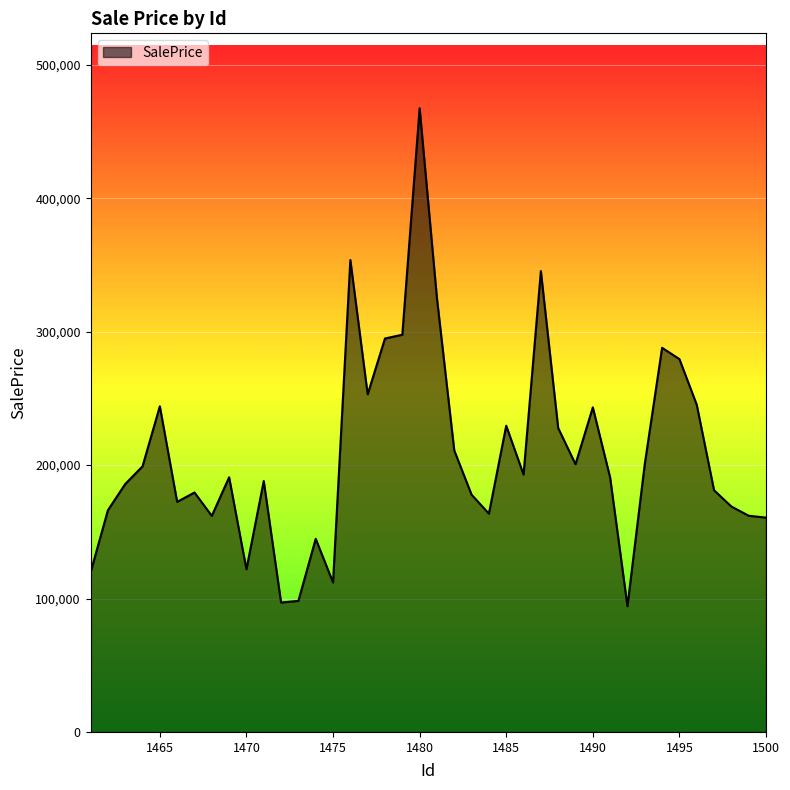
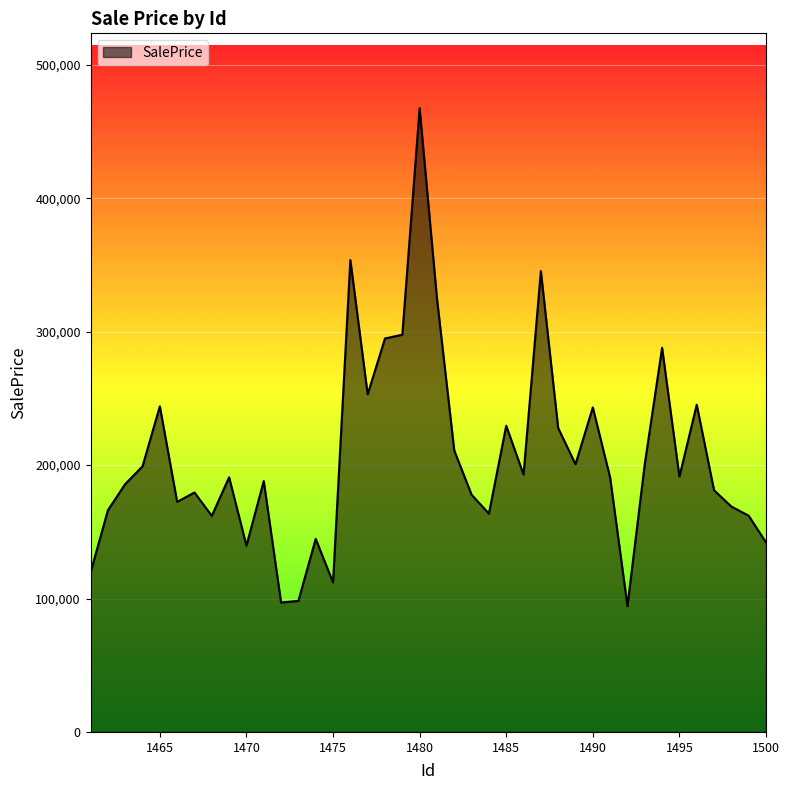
1470: 122,000 -> 140,000
1495: 279,000 -> 191,000
1500: 161,000 -> 142,000
